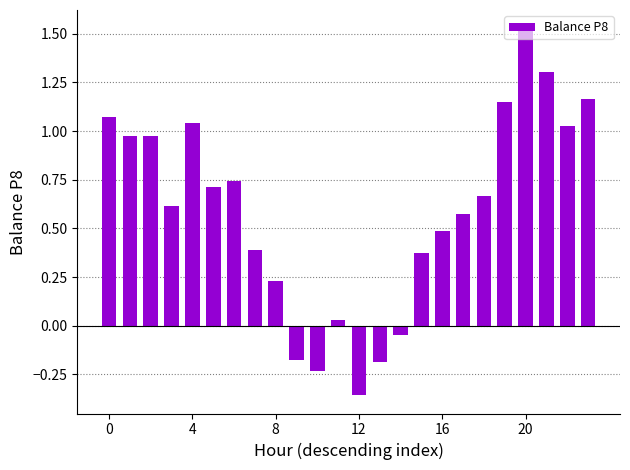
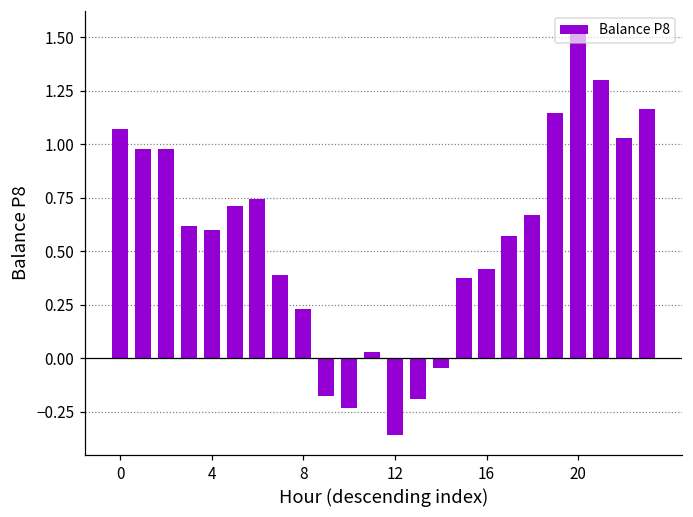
4: 1.04 -> 0.60
16: 0.49 -> 0.42
